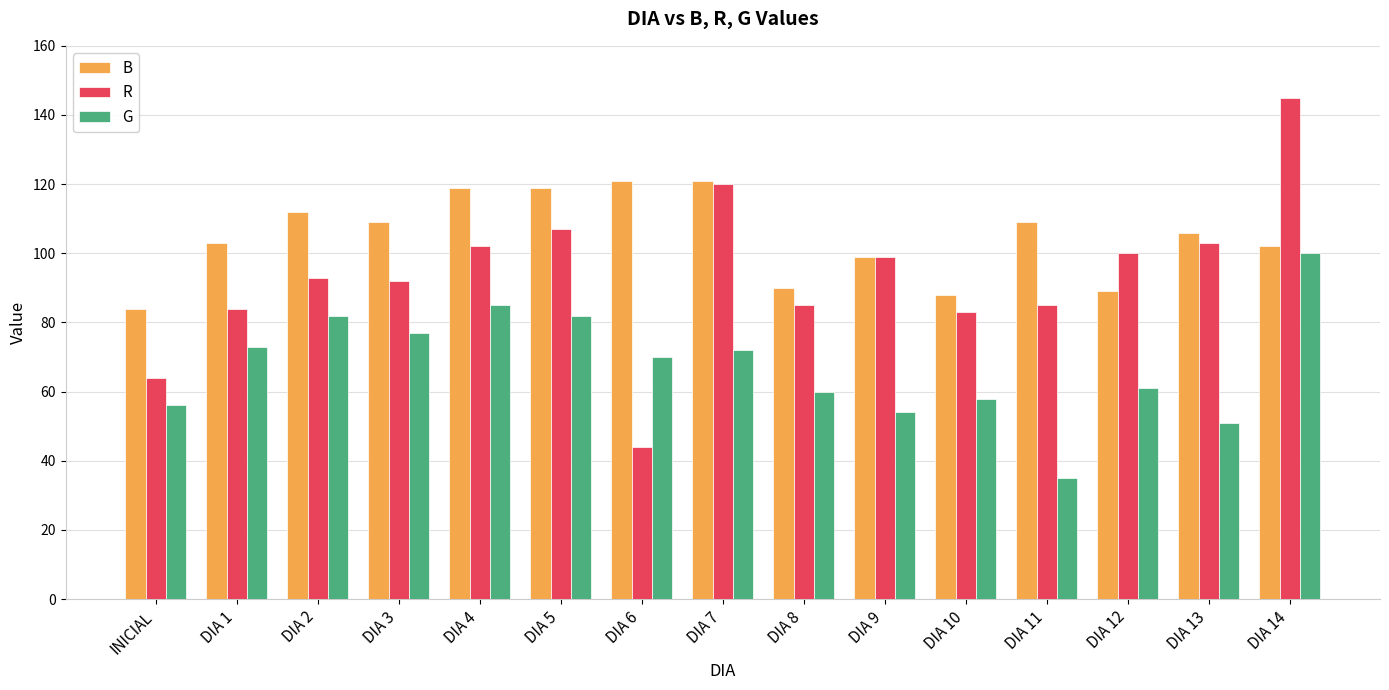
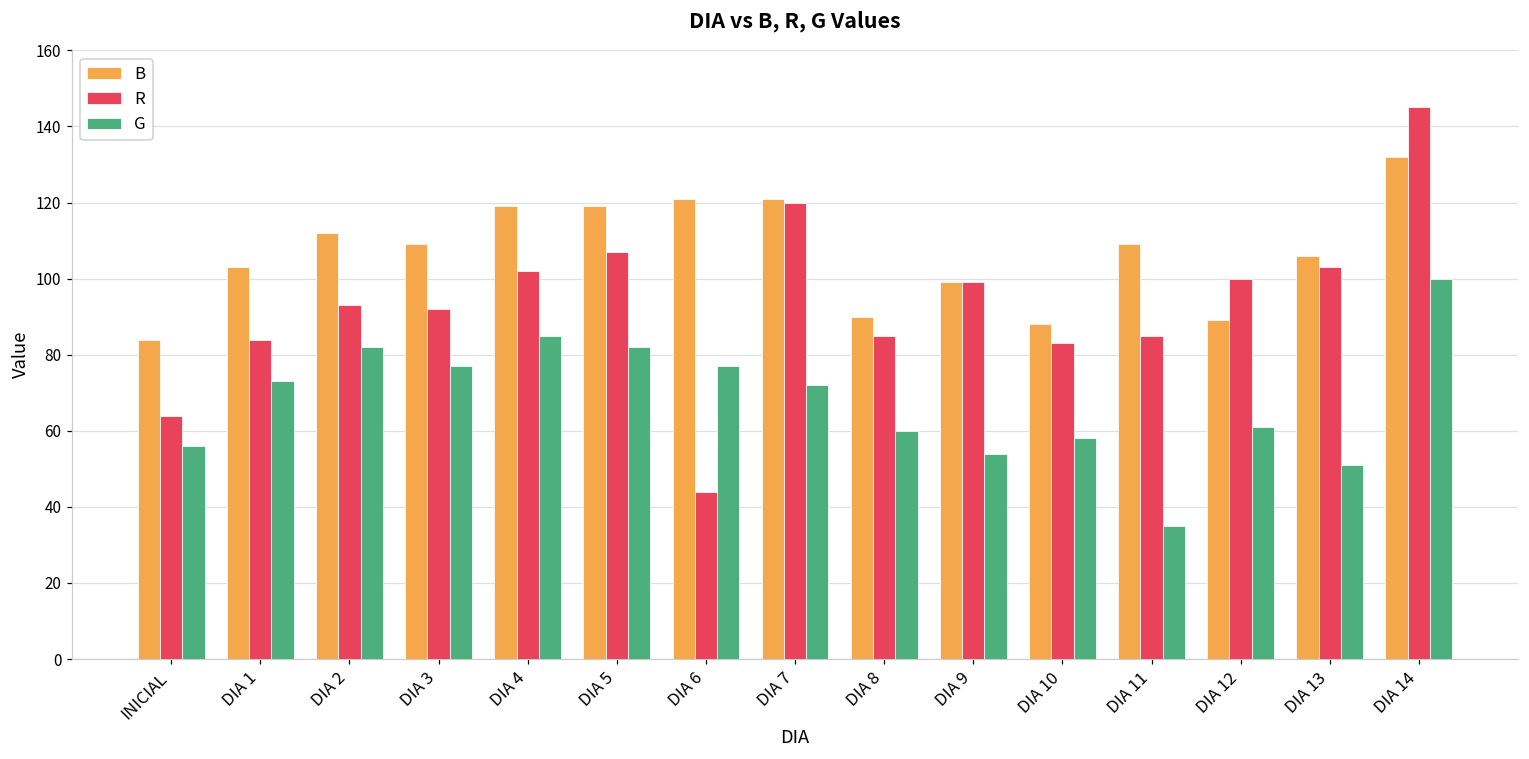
G, DIA 6: 70 -> 77
B, DIA 14: 102 -> 132
